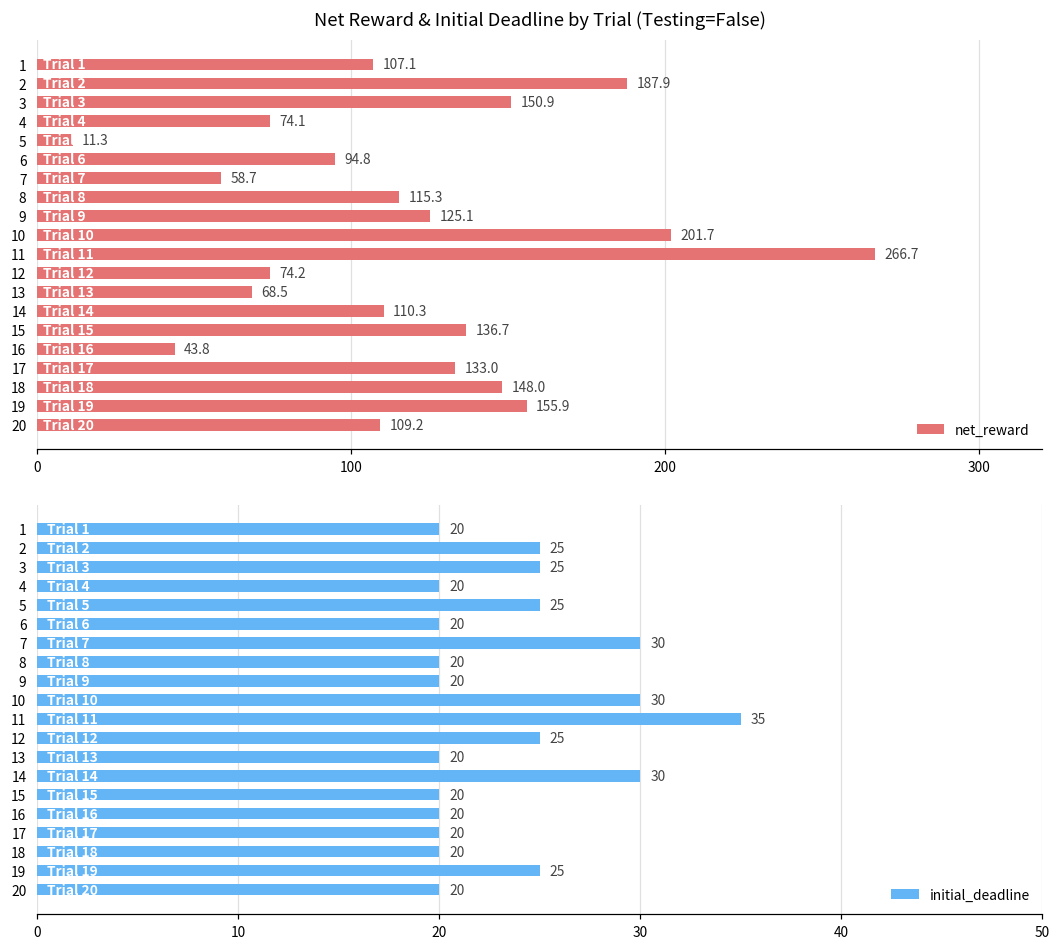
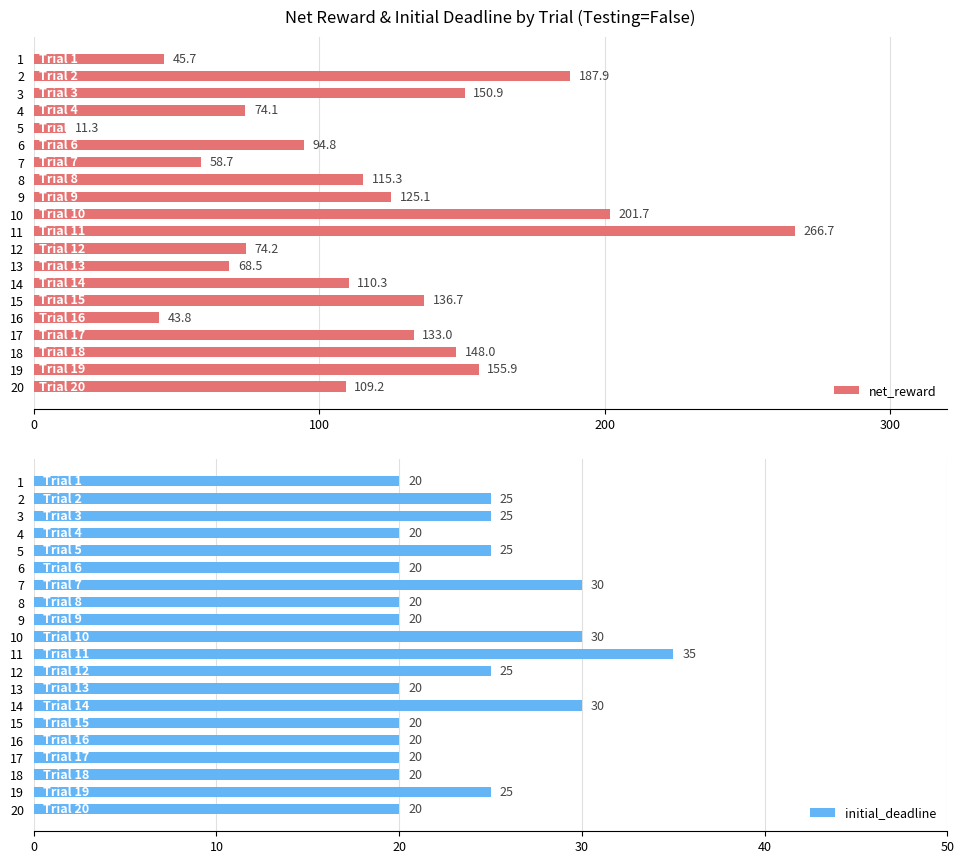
Net Reward & Initial Deadline by Trial (Testing=False), 1: 107.1 -> 45.7
